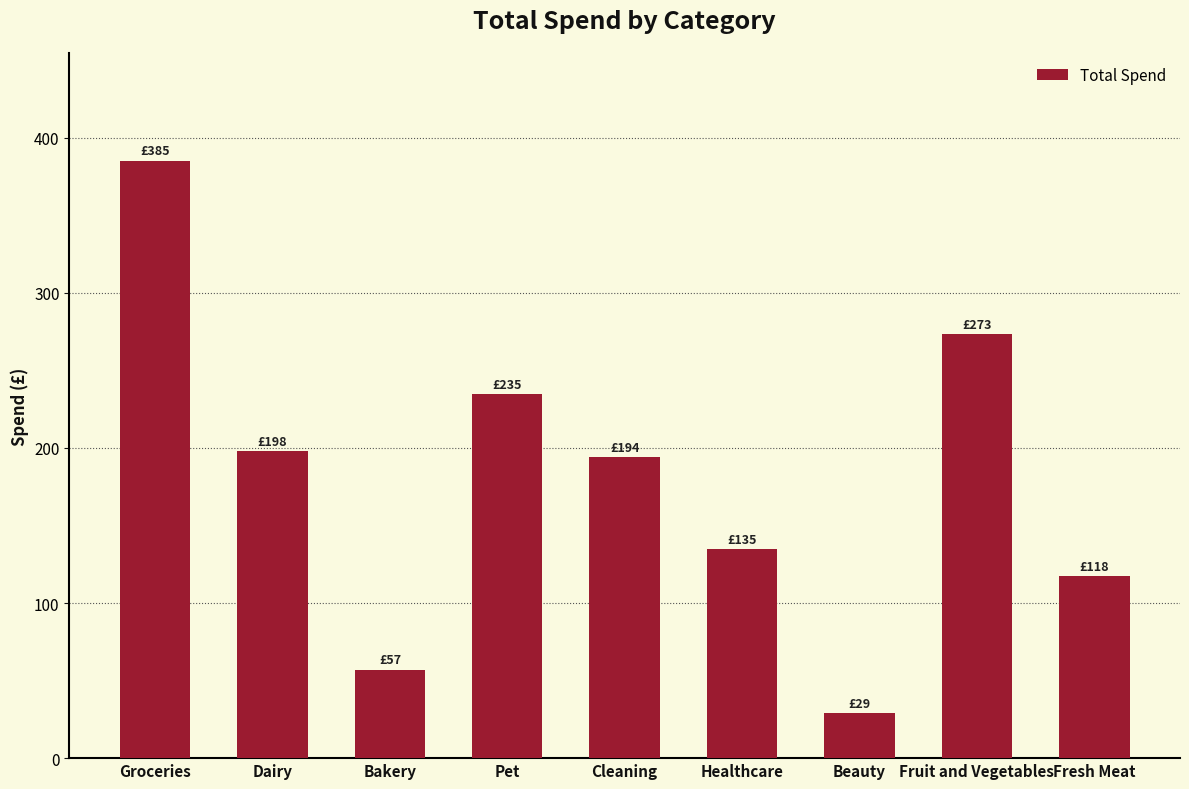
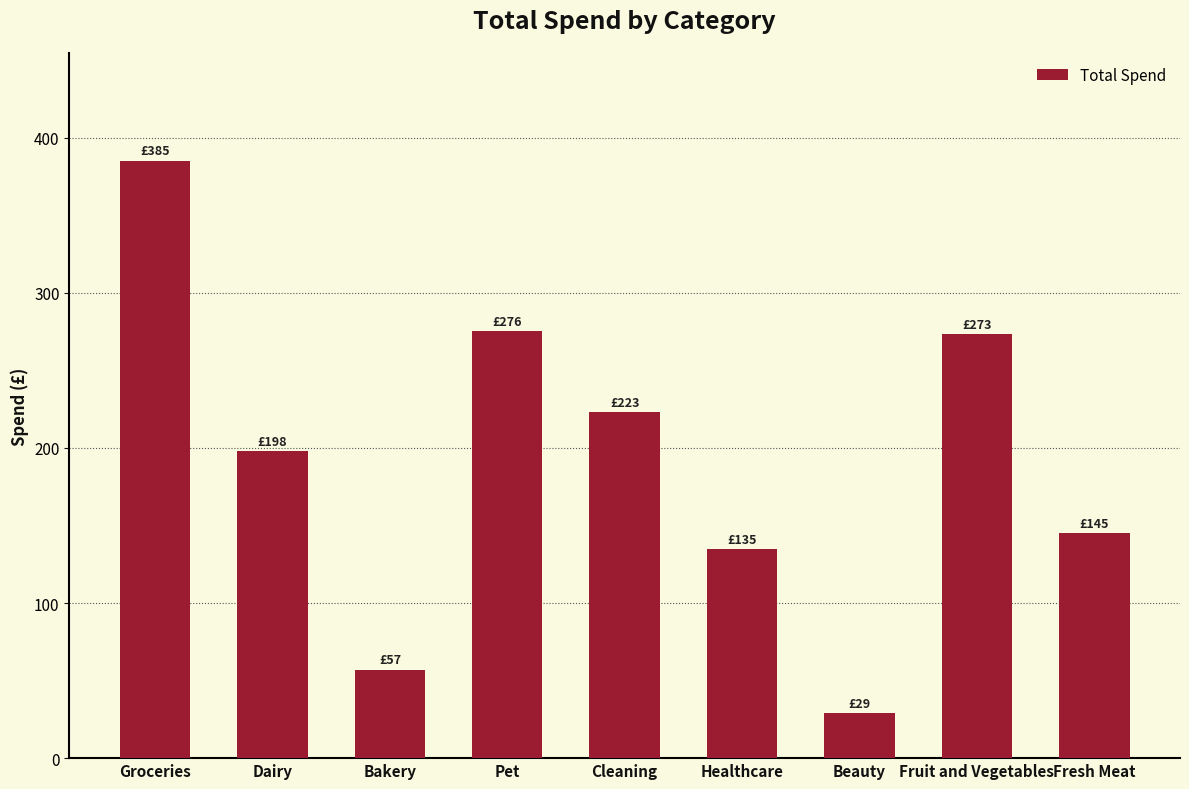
Pet: £235 -> £276
Cleaning: £194 -> £223
Fresh Meat: £118 -> £145
